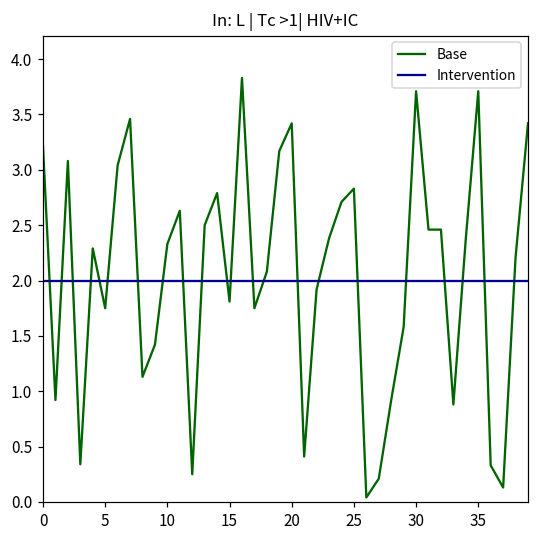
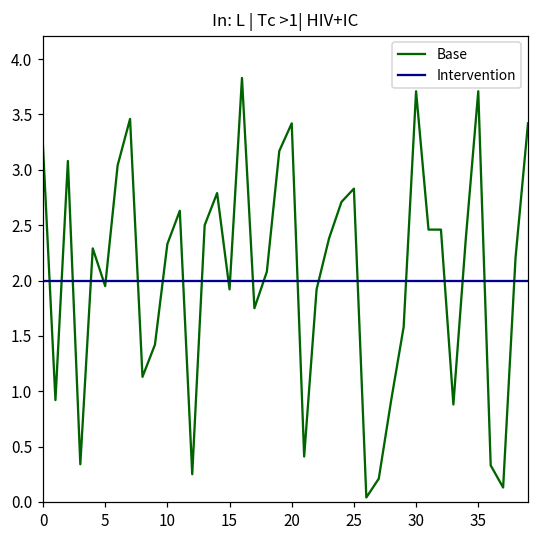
Base, 5: 1.75 -> 1.95
Base, 15: 1.81 -> 1.92
